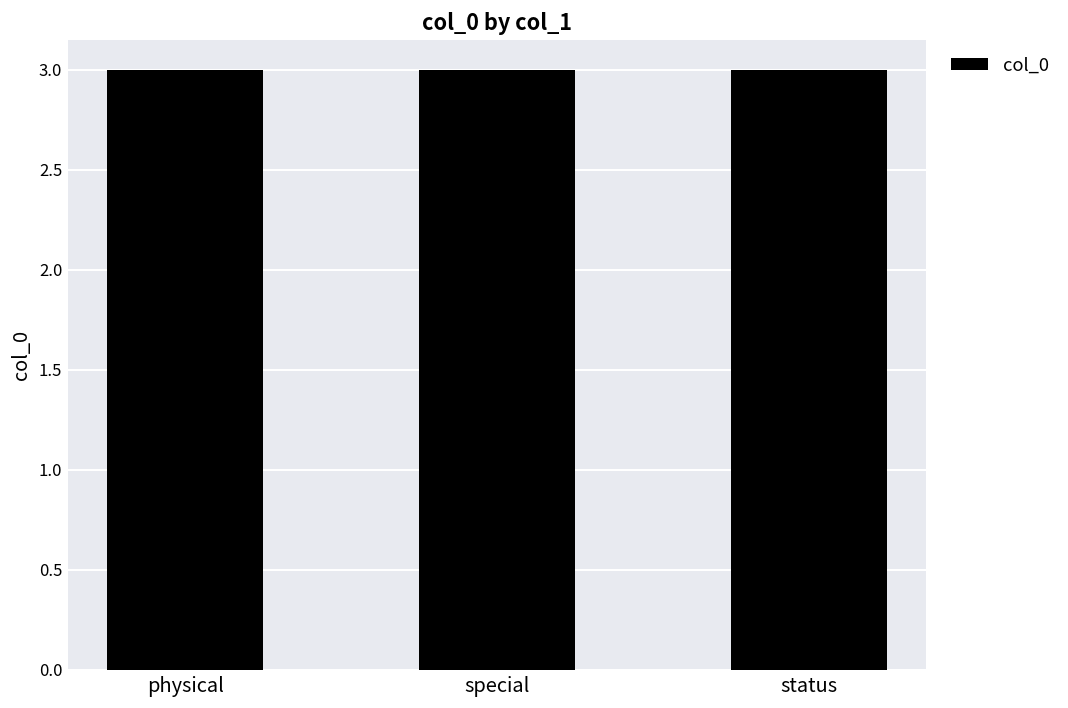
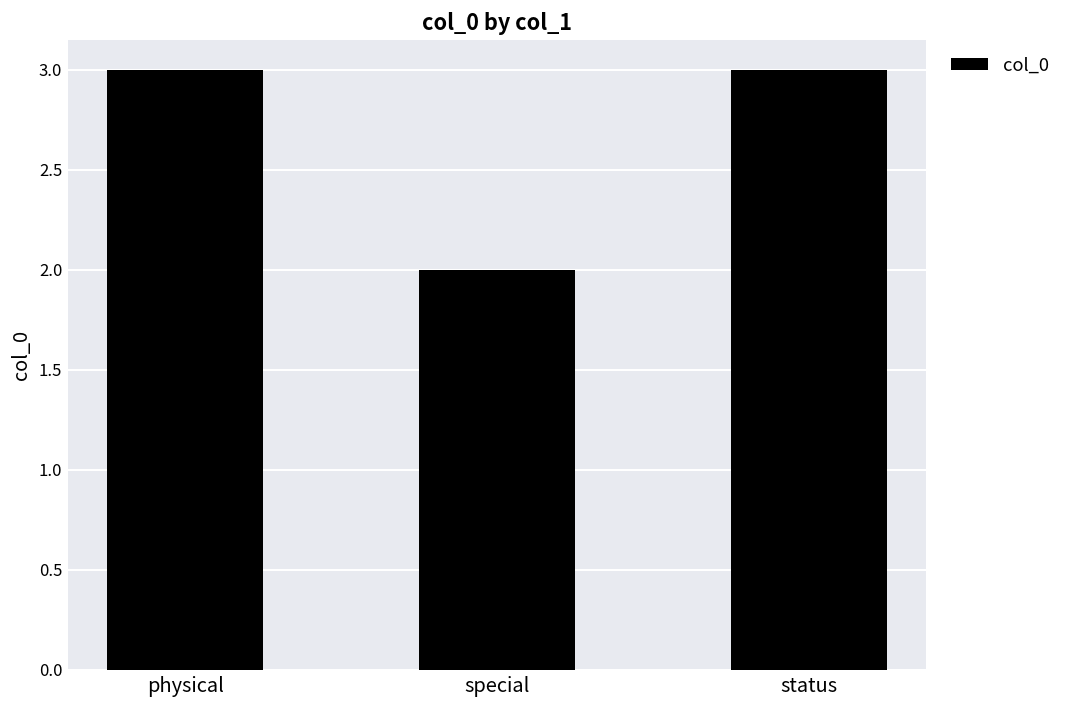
special: 3 -> 2
